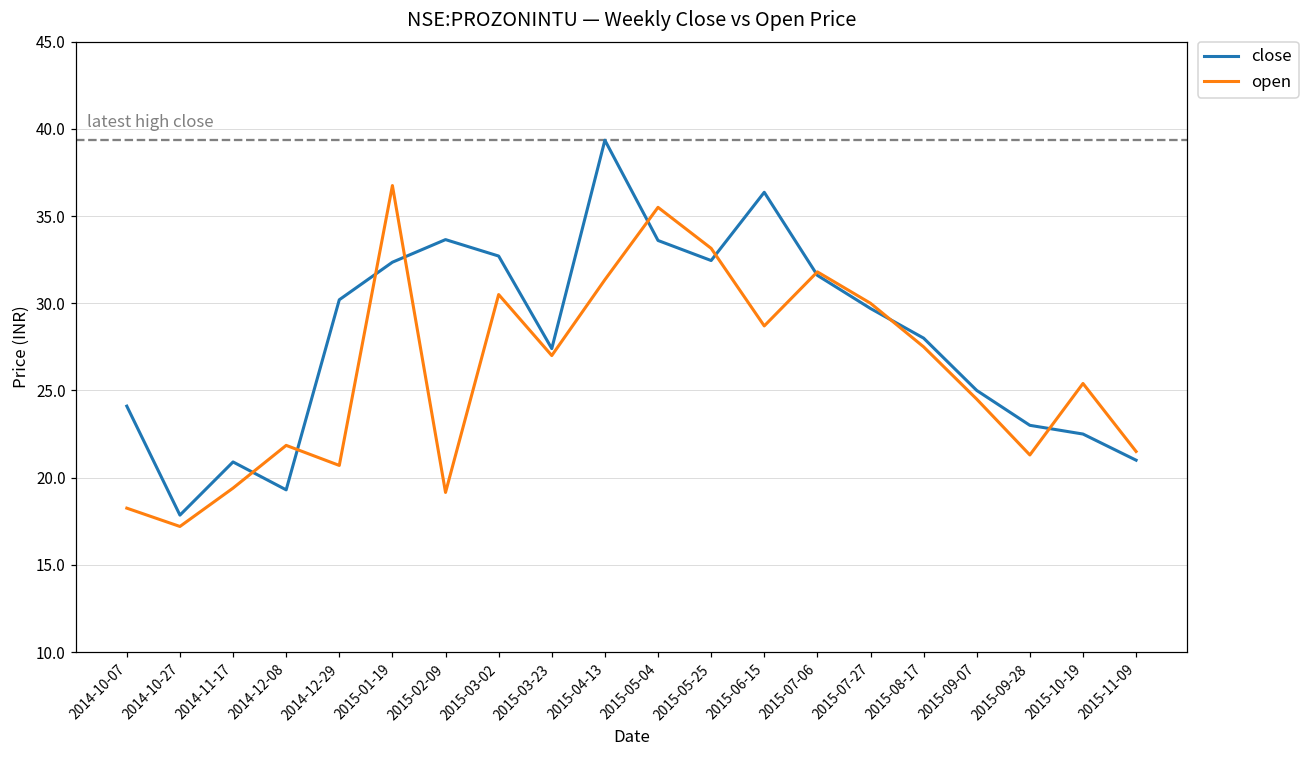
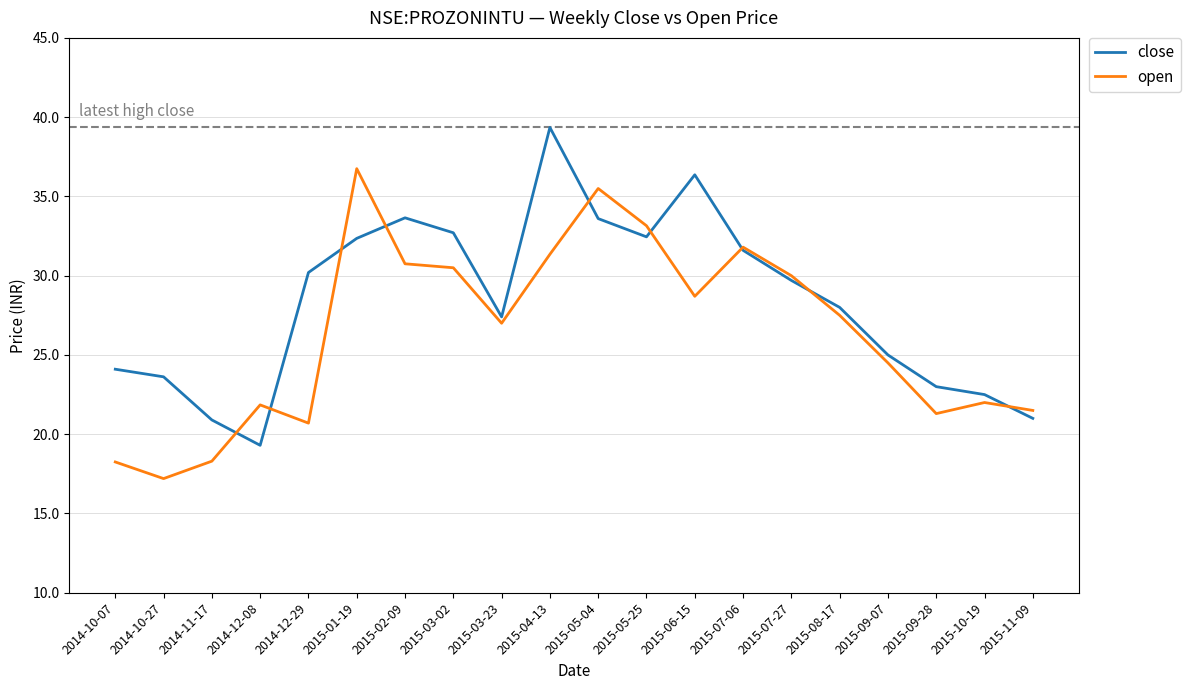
close, 2014-10-27: 17.9 -> 23.6
open, 2014-11-17: 19.4 -> 18.3
open, 2015-02-09: 19.2 -> 30.8
open, 2015-10-19: 25.4 -> 22.0
